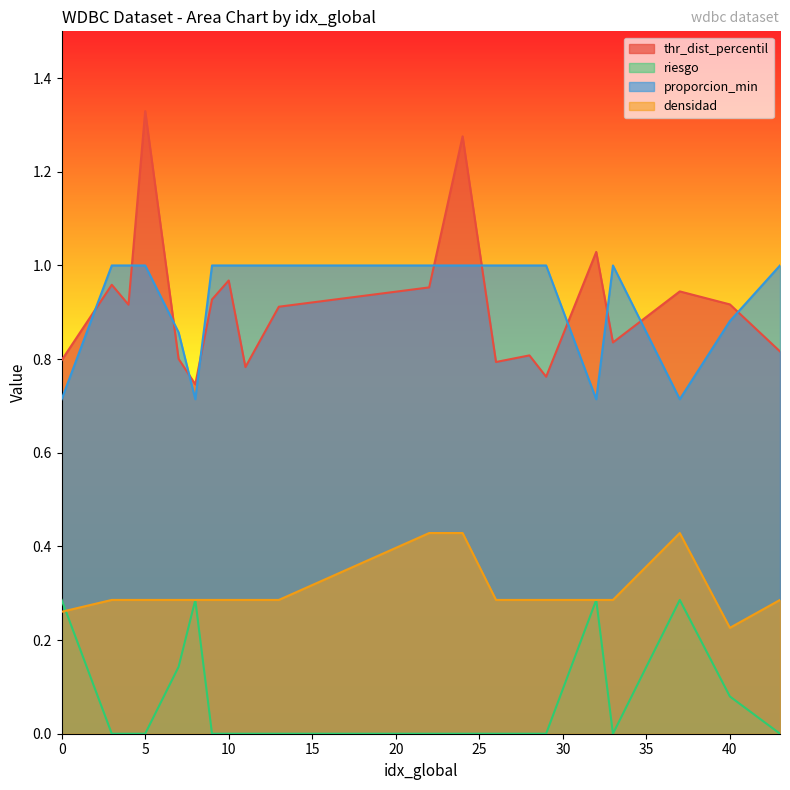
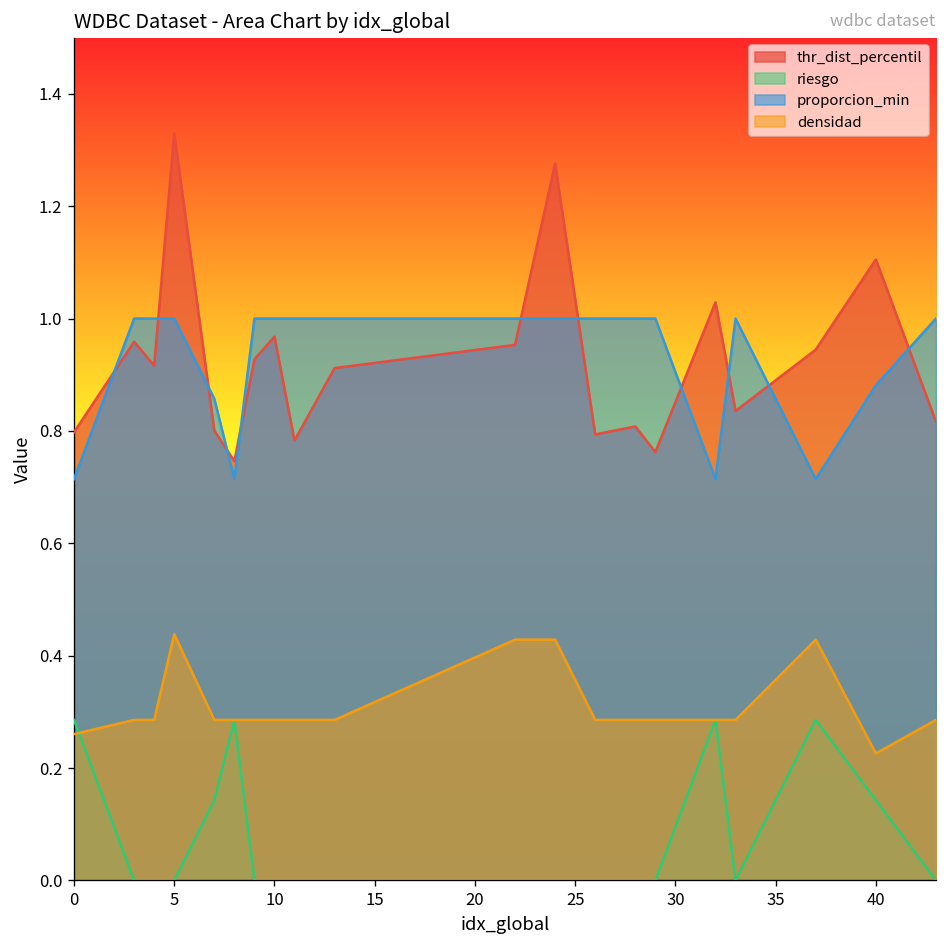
densidad, 5: 0.29 -> 0.44
thr_dist_percentil, 40: 0.92 -> 1.11
riesgo, 40: 0.08 -> 0.14
